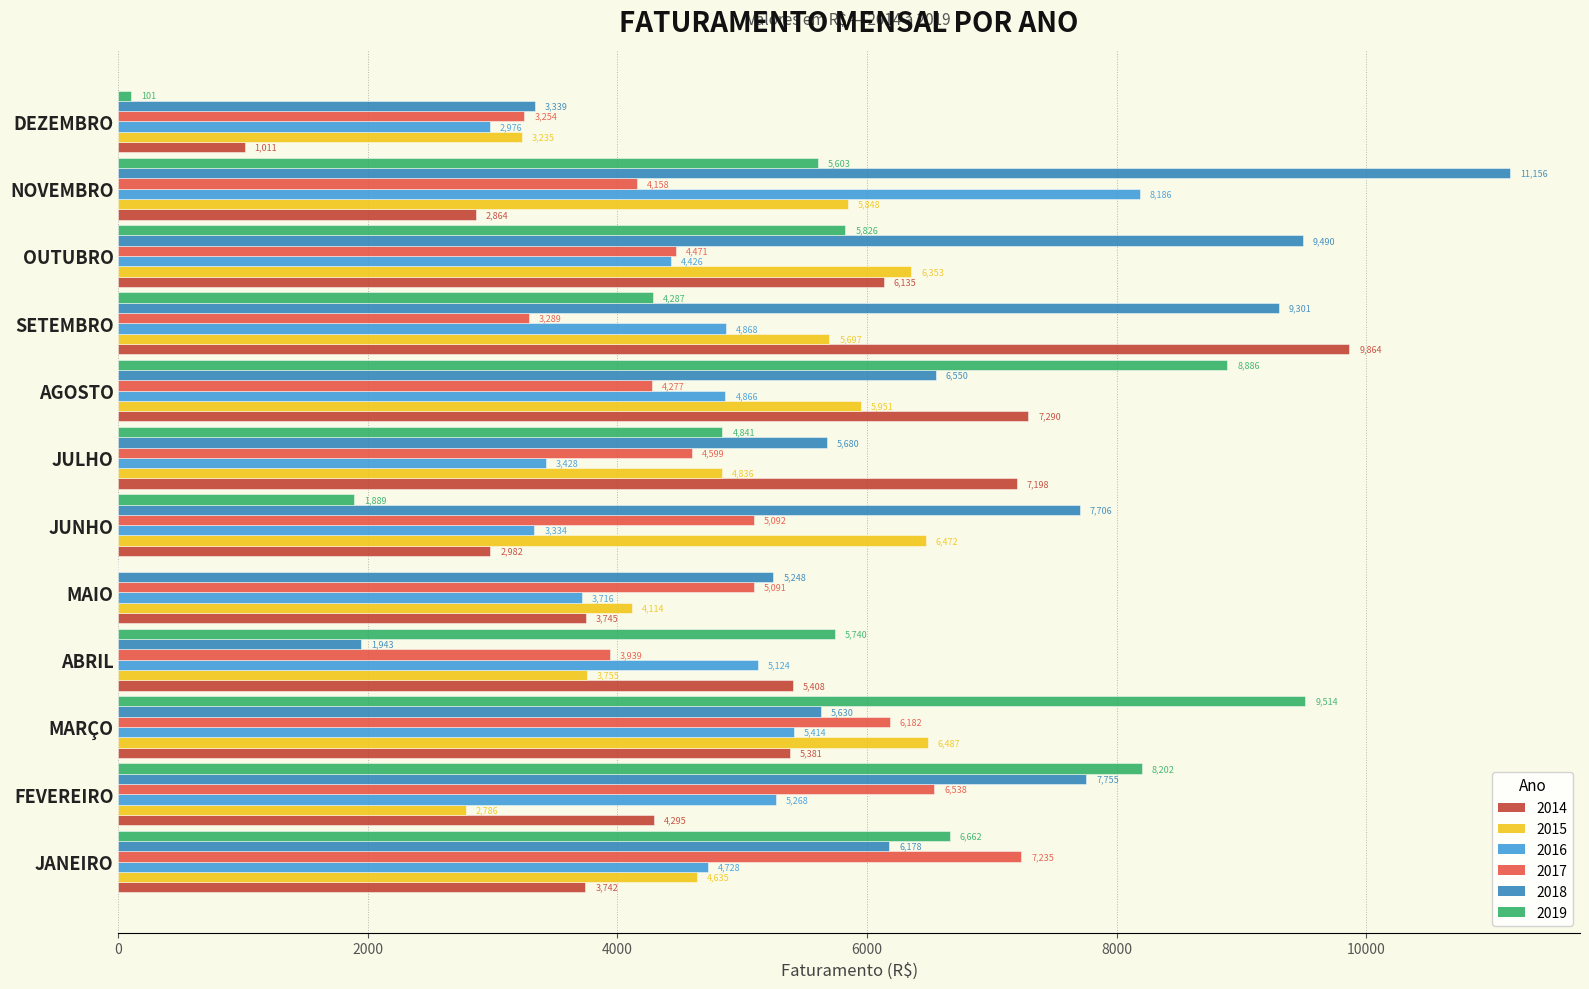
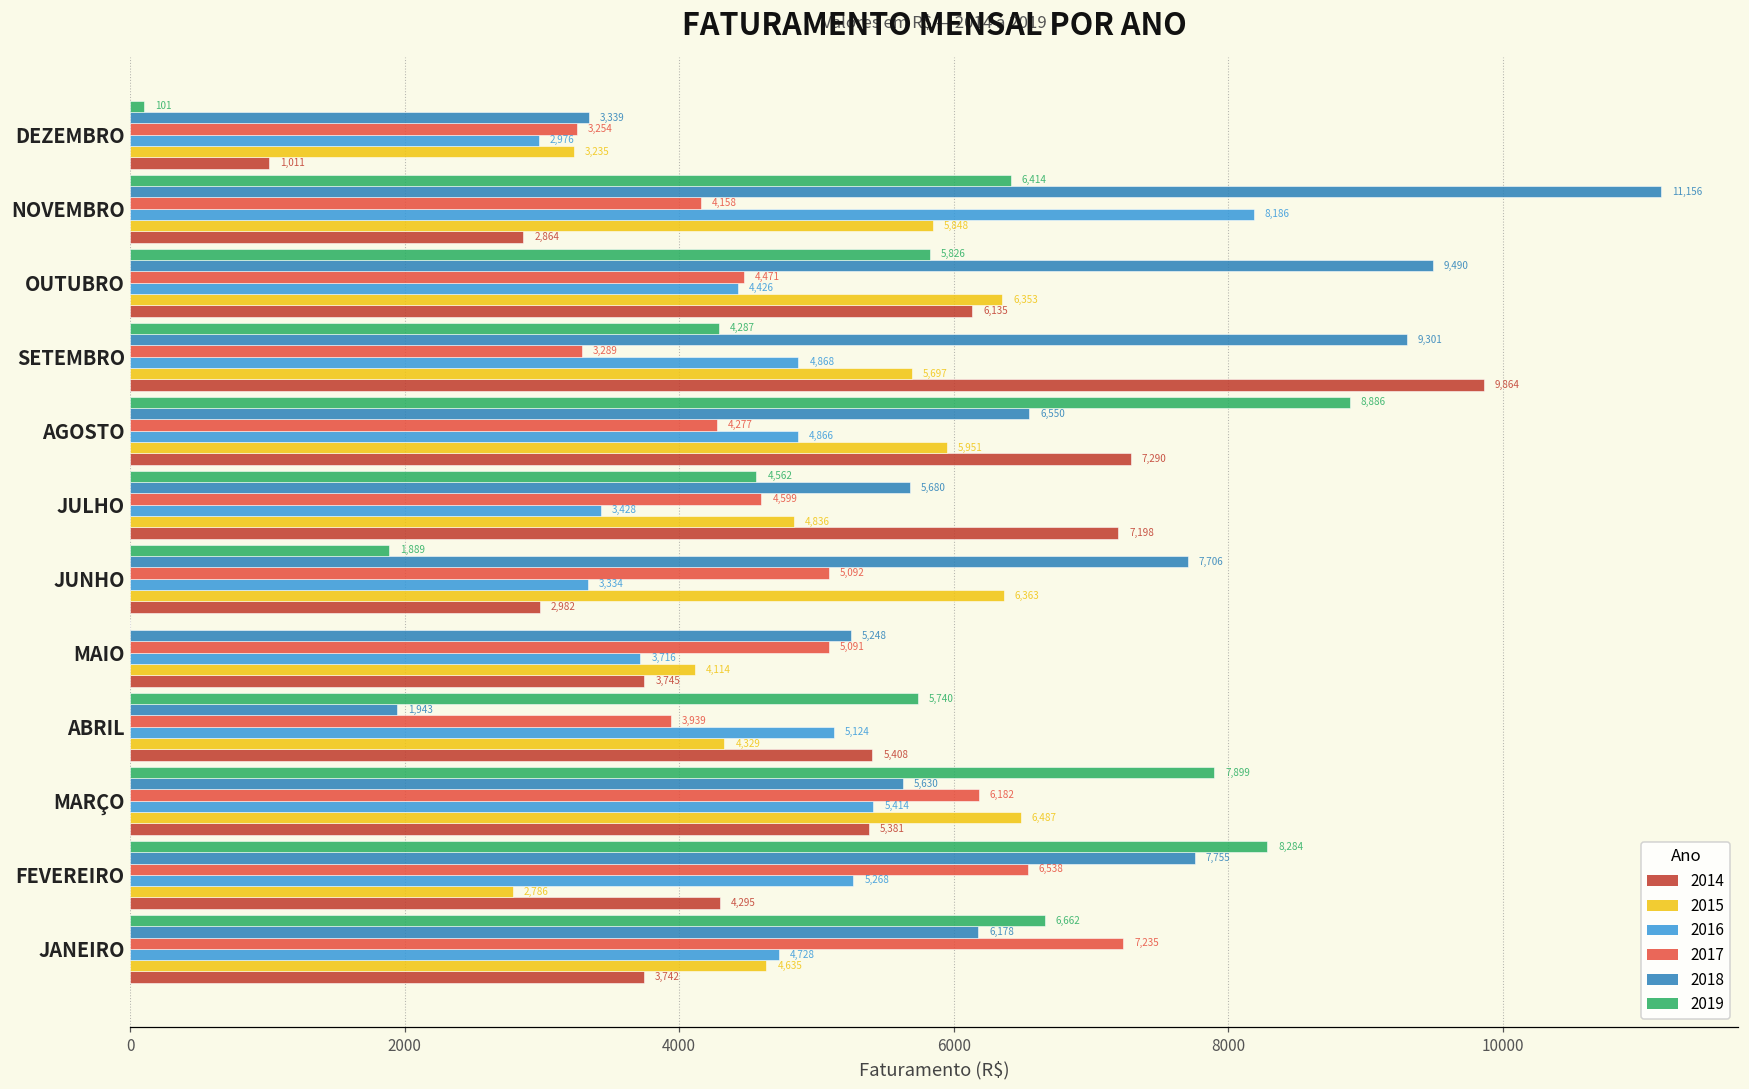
2019, NOVEMBRO: 5,603 -> 6,414
2019, JULHO: 4,841 -> 4,562
2015, JUNHO: 6,472 -> 6,363
2015, ABRIL: 3,755 -> 4,329
2019, MARÇO: 9,514 -> 7,899
2019, FEVEREIRO: 8,202 -> 8,284
